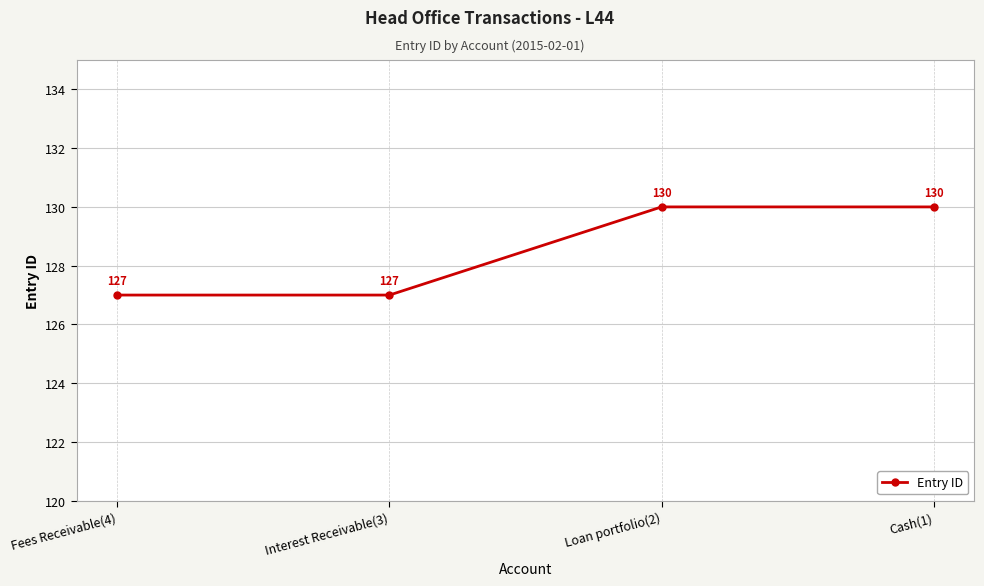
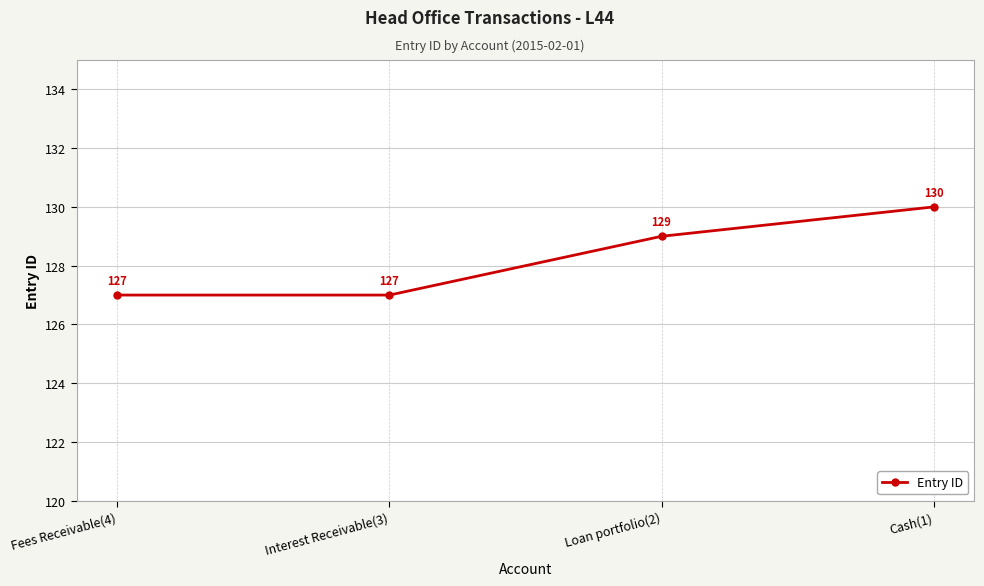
Loan portfolio(2): 130 -> 129
